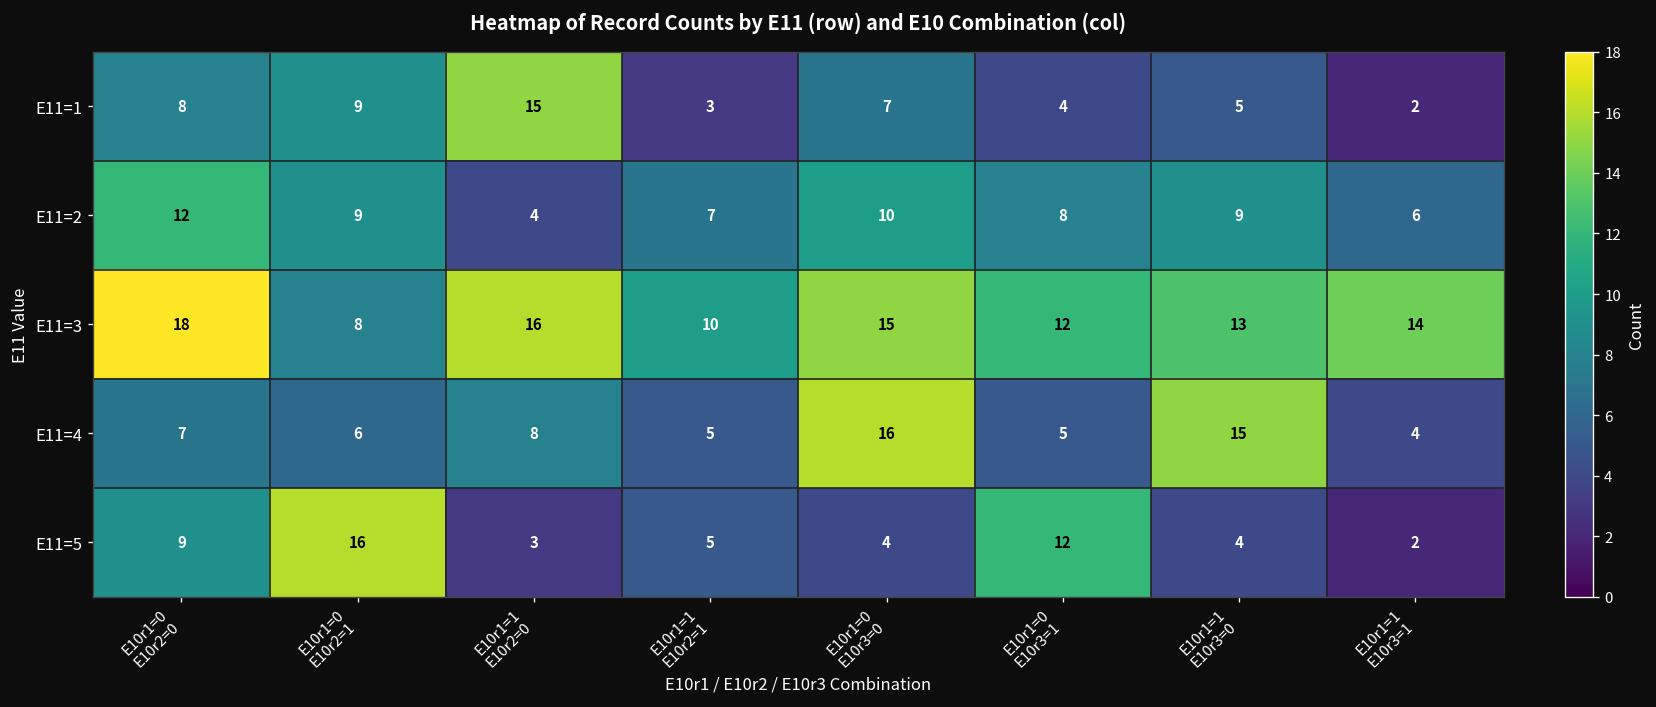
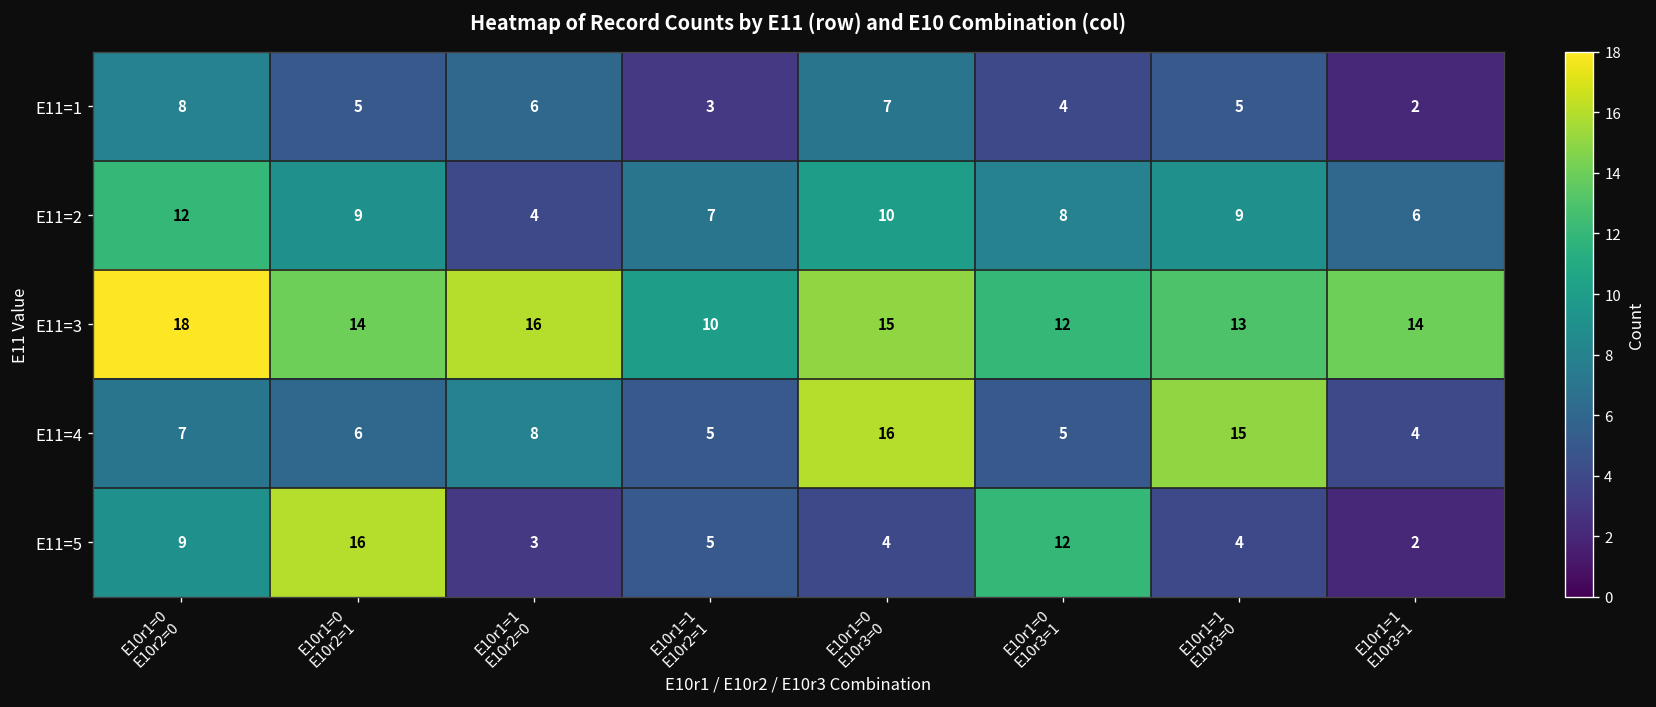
E11=1, E10r1=0 E10r2=1: 9 -> 5
E11=1, E10r1=1 E10r2=0: 15 -> 6
E11=3, E10r1=0 E10r2=1: 8 -> 14
